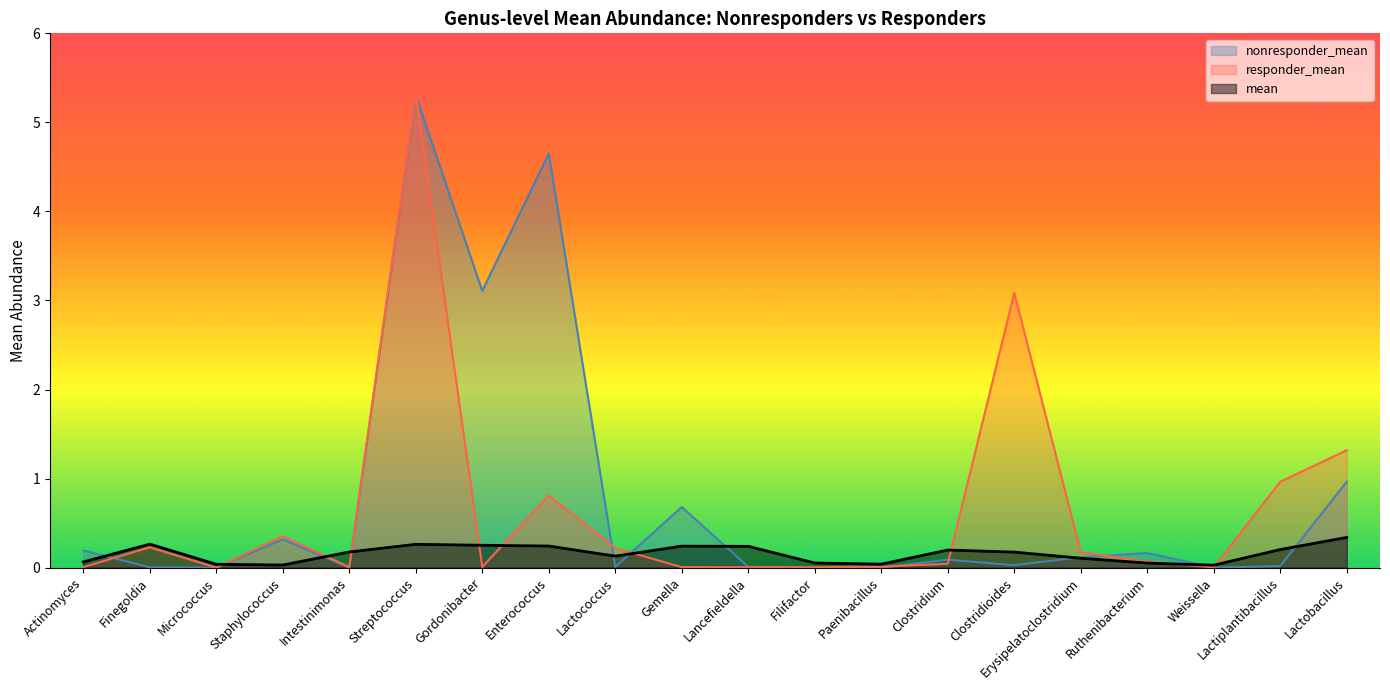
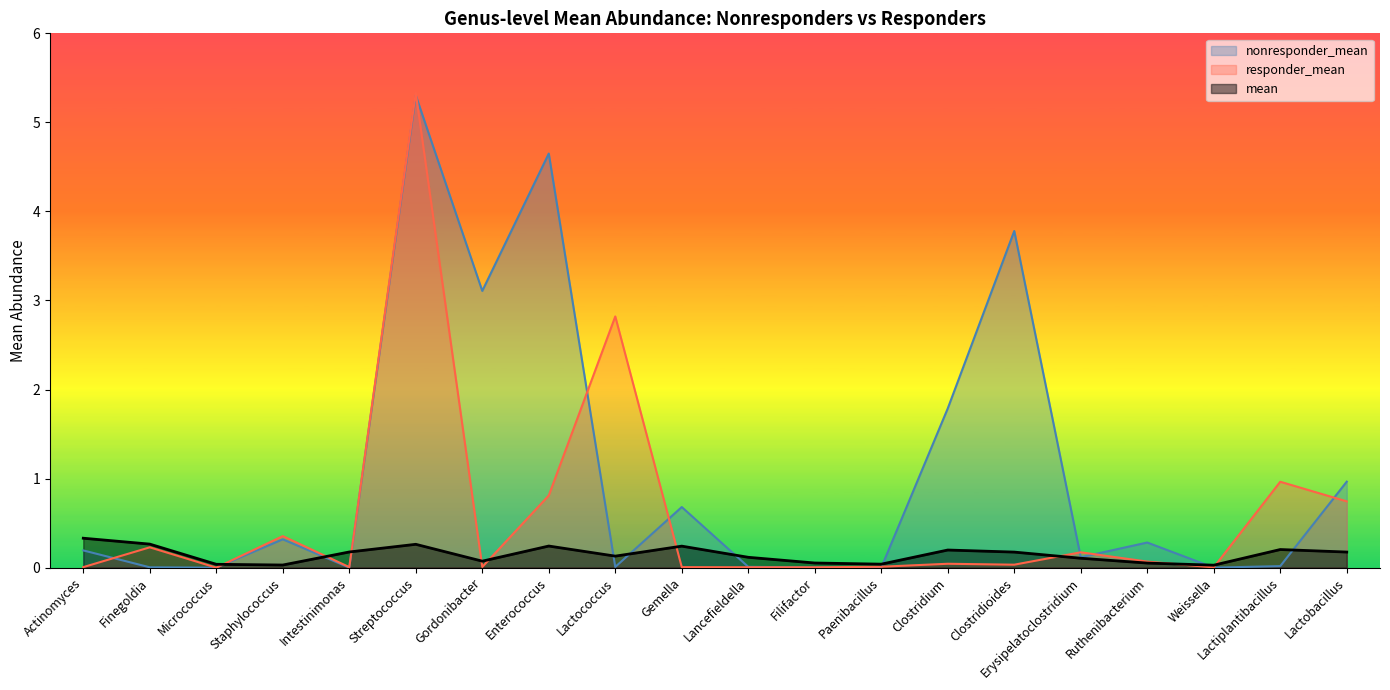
mean, Actinomyces: 0.1 -> 0.3
mean, Gordonibacter: 0.3 -> 0.1
responder_mean, Lactococcus: 0.2 -> 2.8
mean, Lancefieldella: 0.2 -> 0.1
nonresponder_mean, Clostridium: 0.1 -> 1.8
nonresponder_mean, Clostridioides: 0.0 -> 3.8
responder_mean, Clostridioides: 3.1 -> 0.0
nonresponder_mean, Ruthenibacterium: 0.2 -> 0.3
responder_mean, Lactobacillus: 1.3 -> 0.7
mean, Lactobacillus: 0.3 -> 0.2
